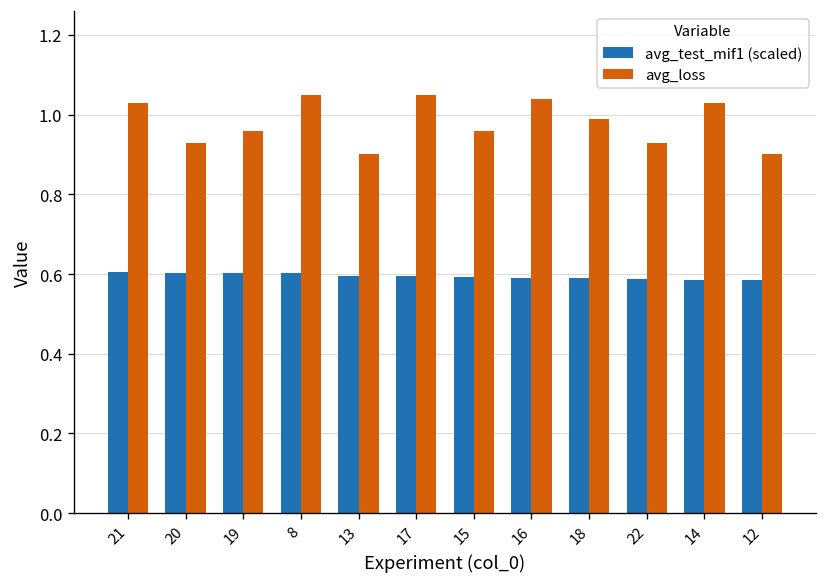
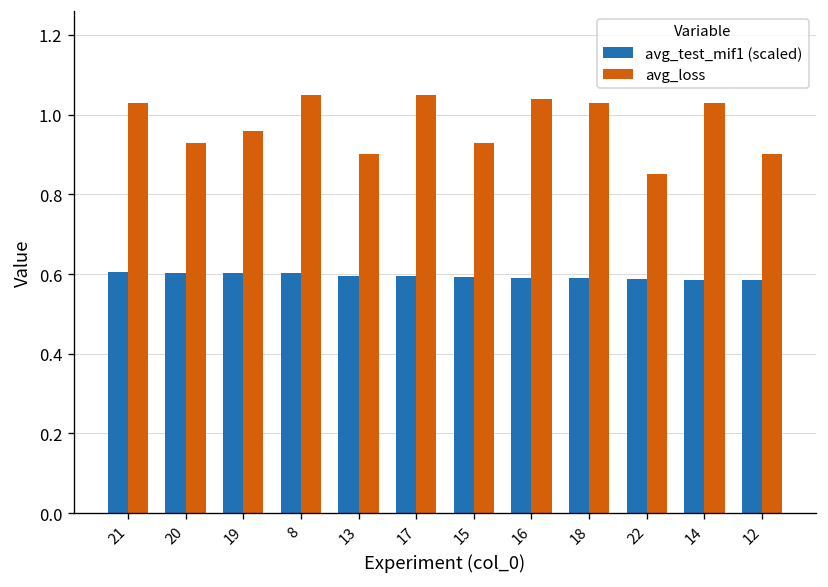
avg_loss, 15: 0.96 -> 0.93
avg_loss, 18: 0.99 -> 1.03
avg_loss, 22: 0.93 -> 0.85
